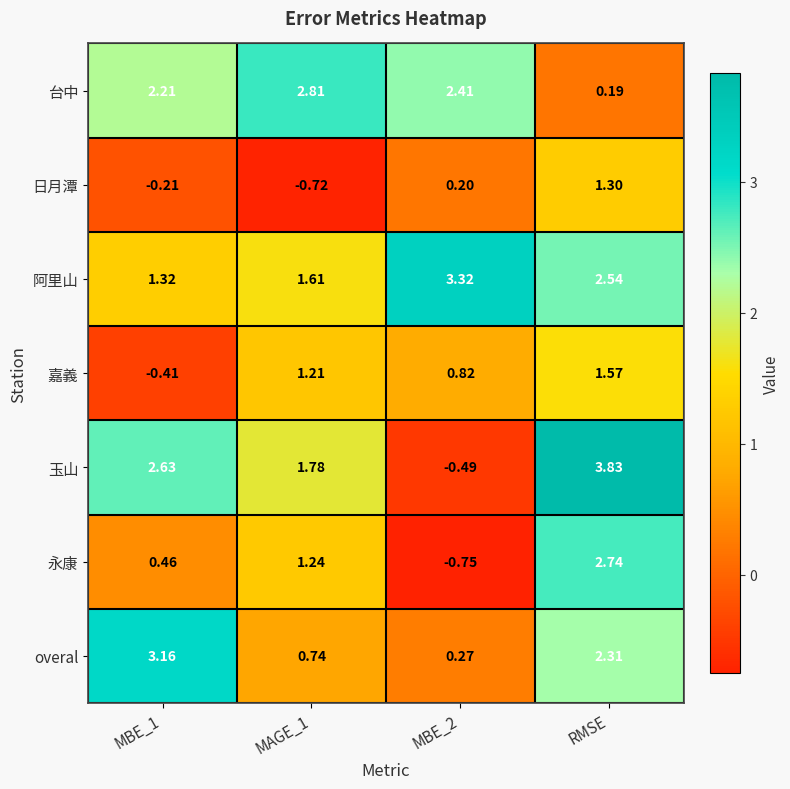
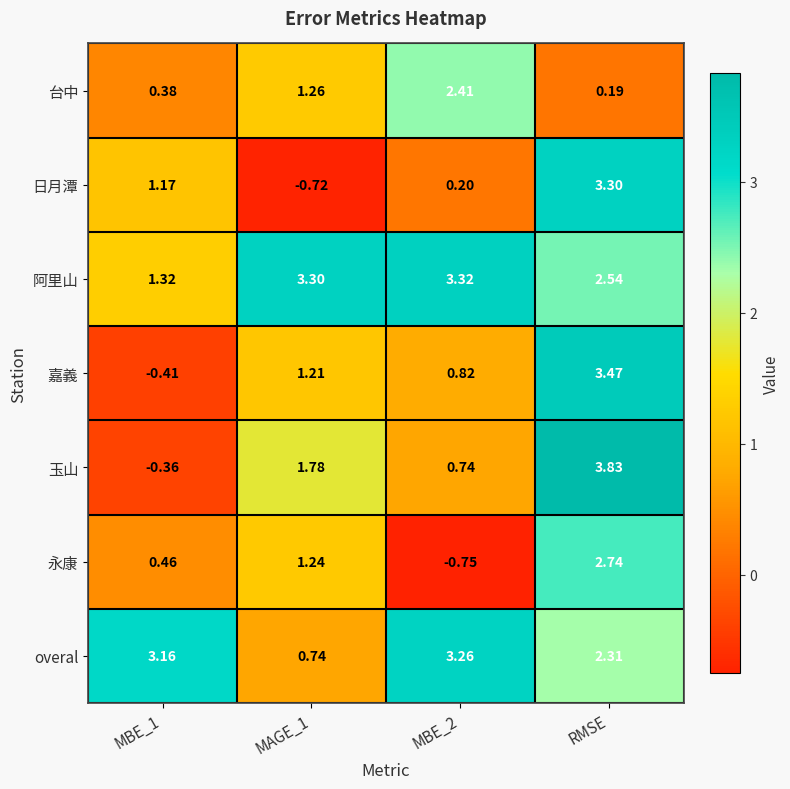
台中, MBE_1: 2.21 -> 0.38
台中, MAGE_1: 2.81 -> 1.26
日月潭, MBE_1: -0.21 -> 1.17
日月潭, RMSE: 1.30 -> 3.30
阿里山, MAGE_1: 1.61 -> 3.30
嘉義, RMSE: 1.57 -> 3.47
玉山, MBE_1: 2.63 -> -0.36
玉山, MBE_2: -0.49 -> 0.74
overal, MBE_2: 0.27 -> 3.26
